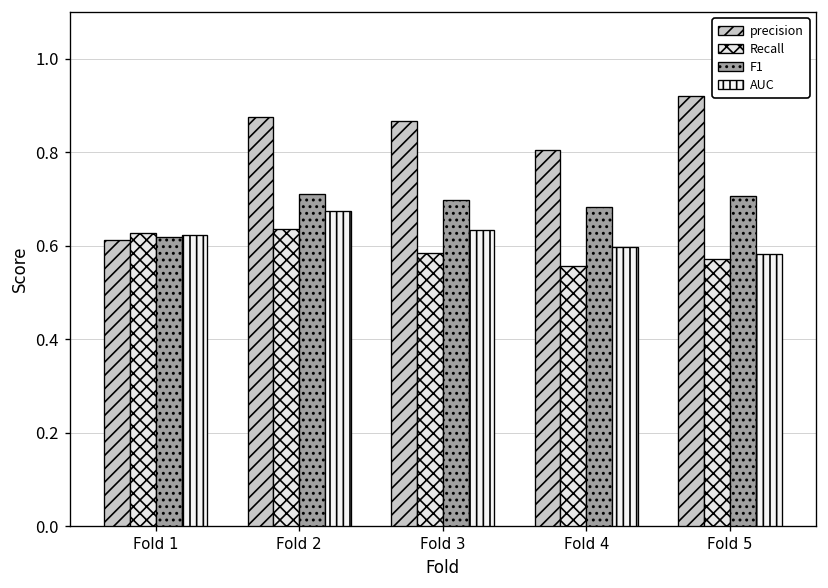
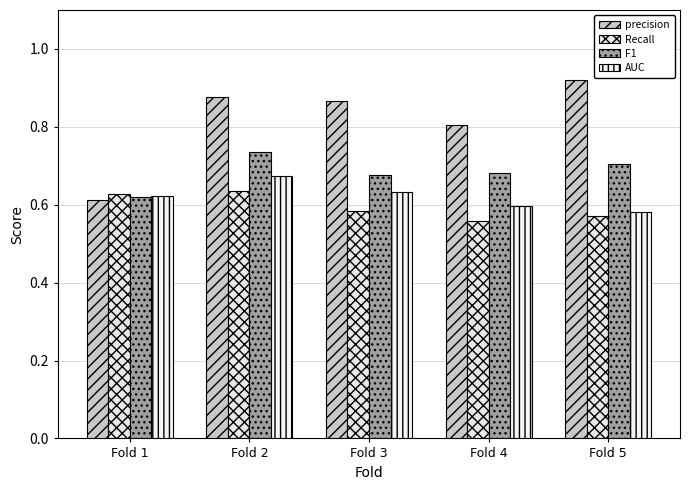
F1, Fold 2: 0.71 -> 0.74
F1, Fold 3: 0.70 -> 0.68
